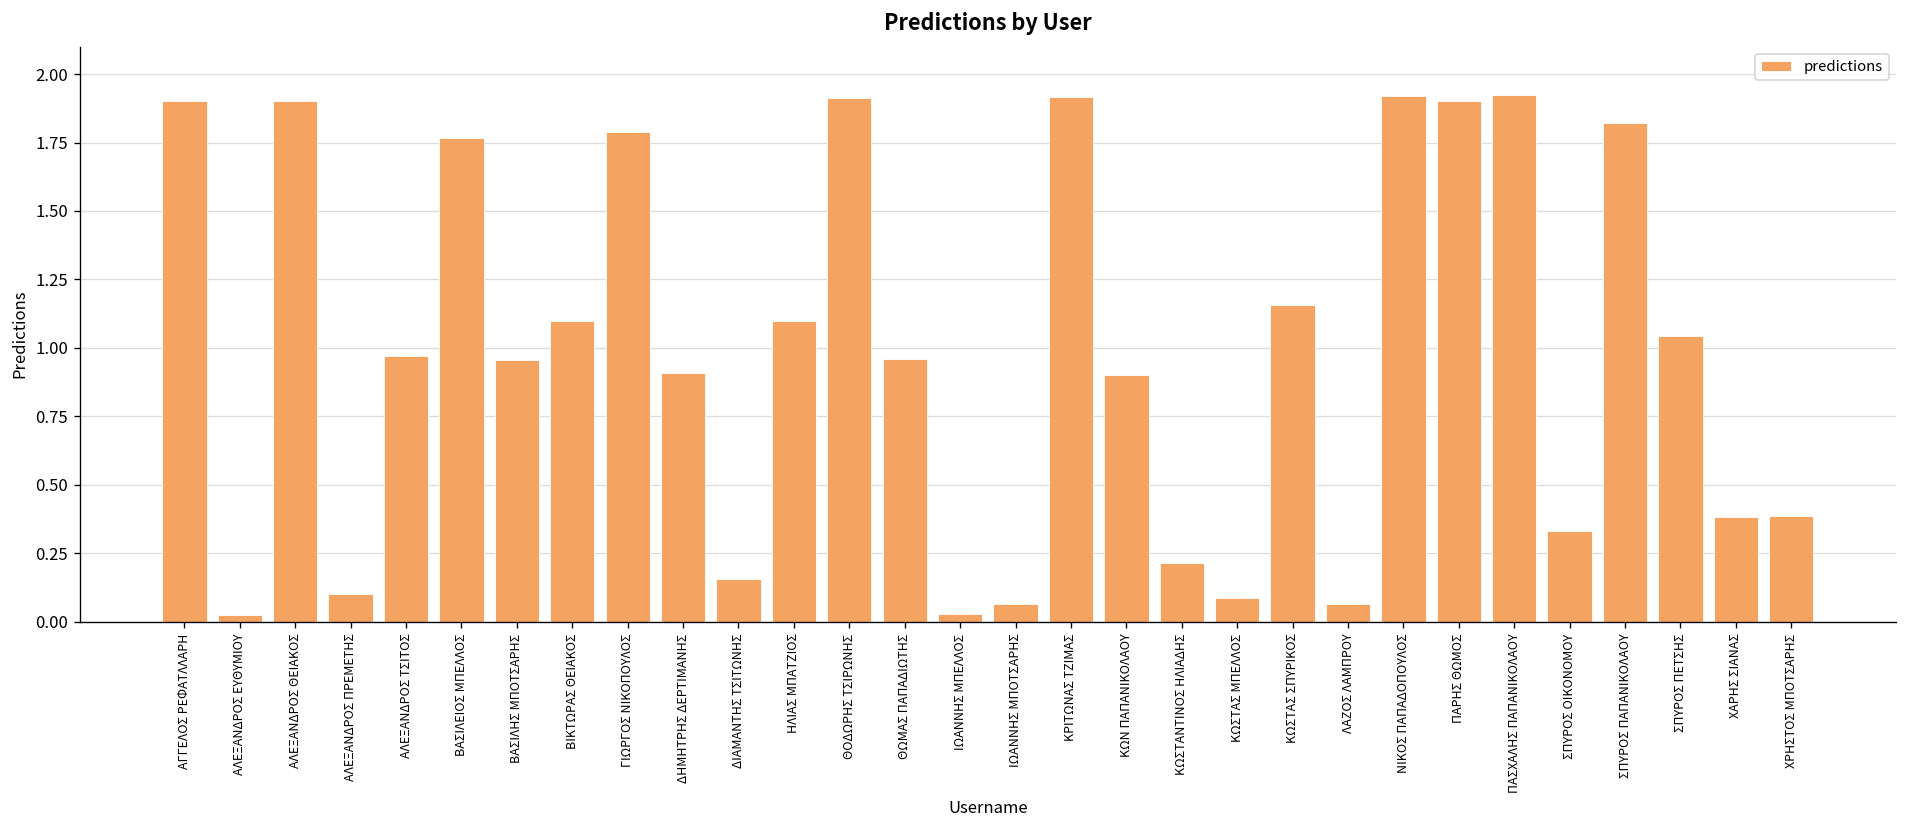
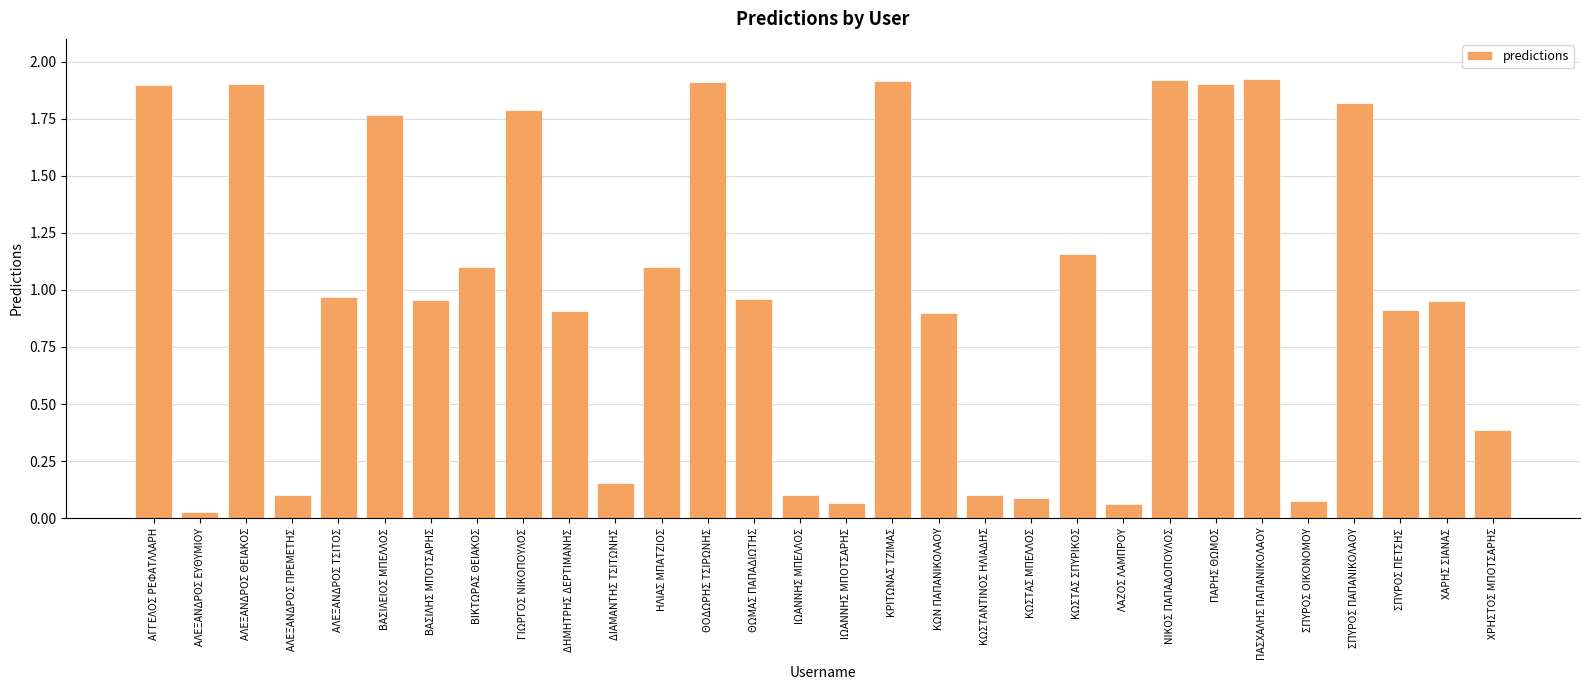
ΙΩΑΝΝΗΣ ΜΠΕΛΛΟΣ: 0.03 -> 0.10
ΚΩΣΤΑΝΤΙΝΟΣ ΗΛΙΑΔΗΣ: 0.21 -> 0.10
ΣΠΥΡΟΣ ΟΙΚΟΝΟΜΟΥ: 0.33 -> 0.08
ΣΠΥΡΟΣ ΠΕΤΣΗΣ: 1.04 -> 0.91
ΧΑΡΗΣ ΣΙΑΝΑΣ: 0.38 -> 0.95
